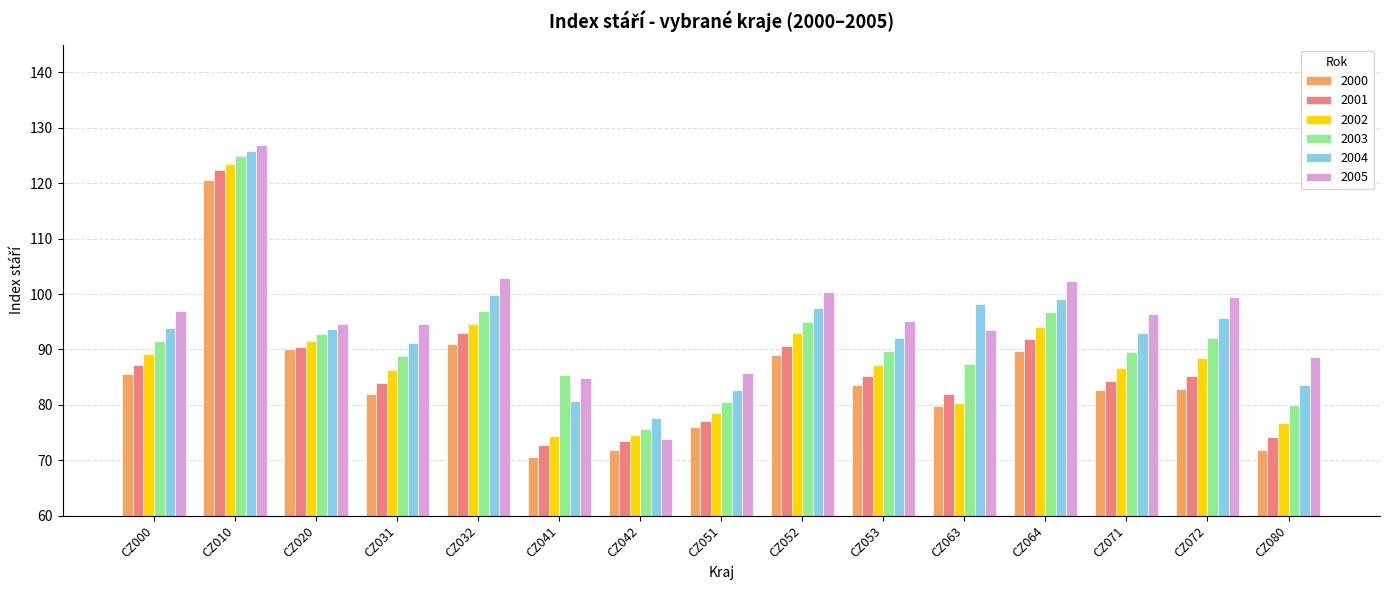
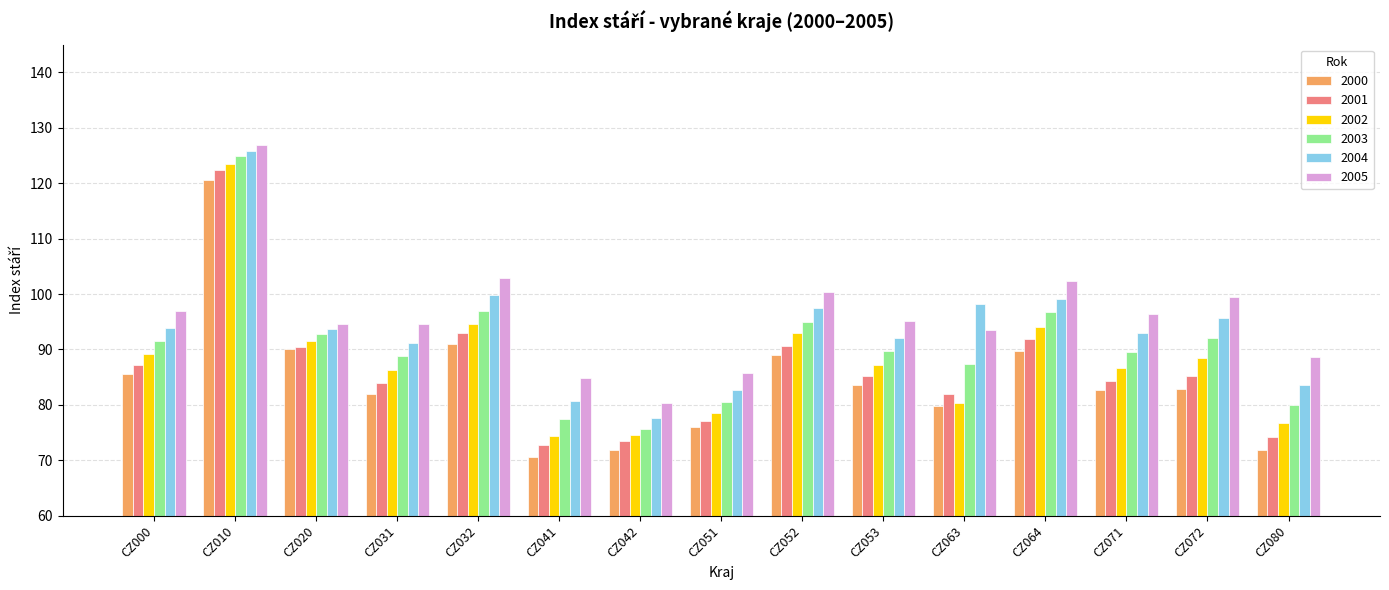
2003, CZ041: 85 -> 77
2005, CZ042: 74 -> 80
